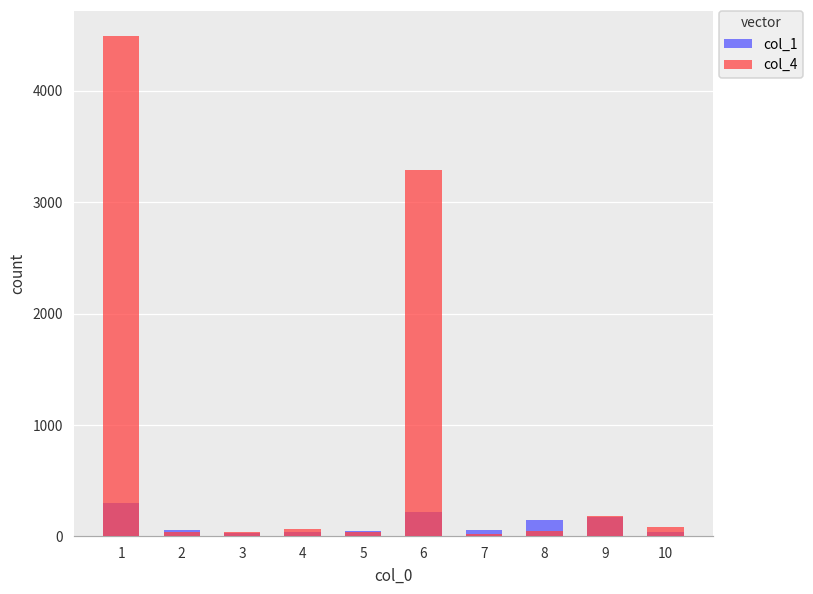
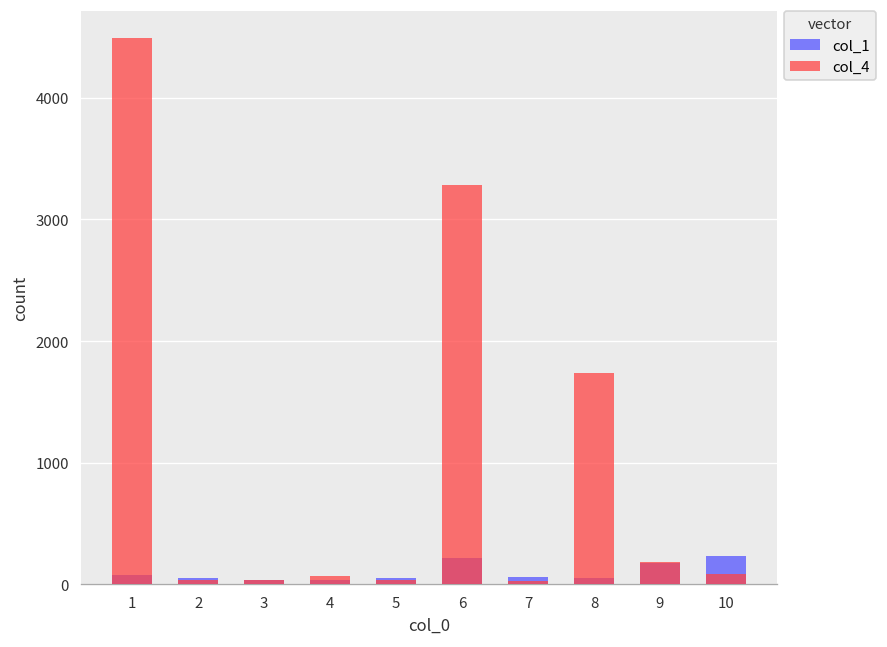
col_1, 1: 300 -> 80
col_1, 8: 150 -> 50
col_4, 8: 50 -> 1740
col_1, 10: 40 -> 240
